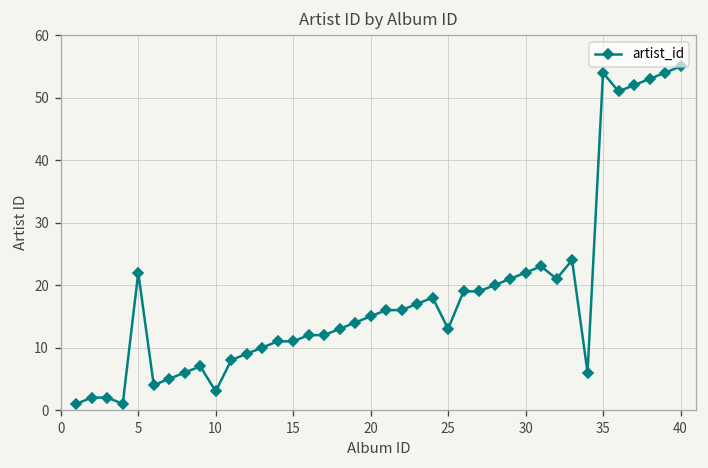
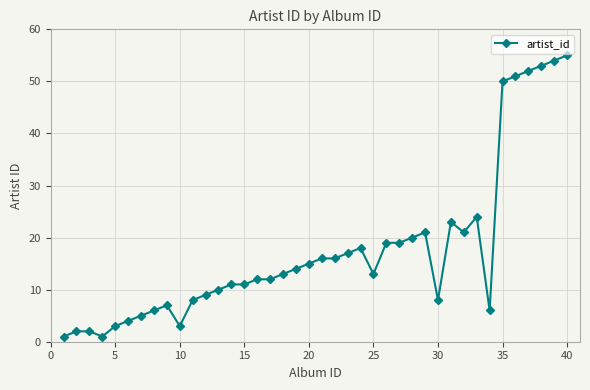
5: 22 -> 3
30: 22 -> 8
35: 54 -> 50
